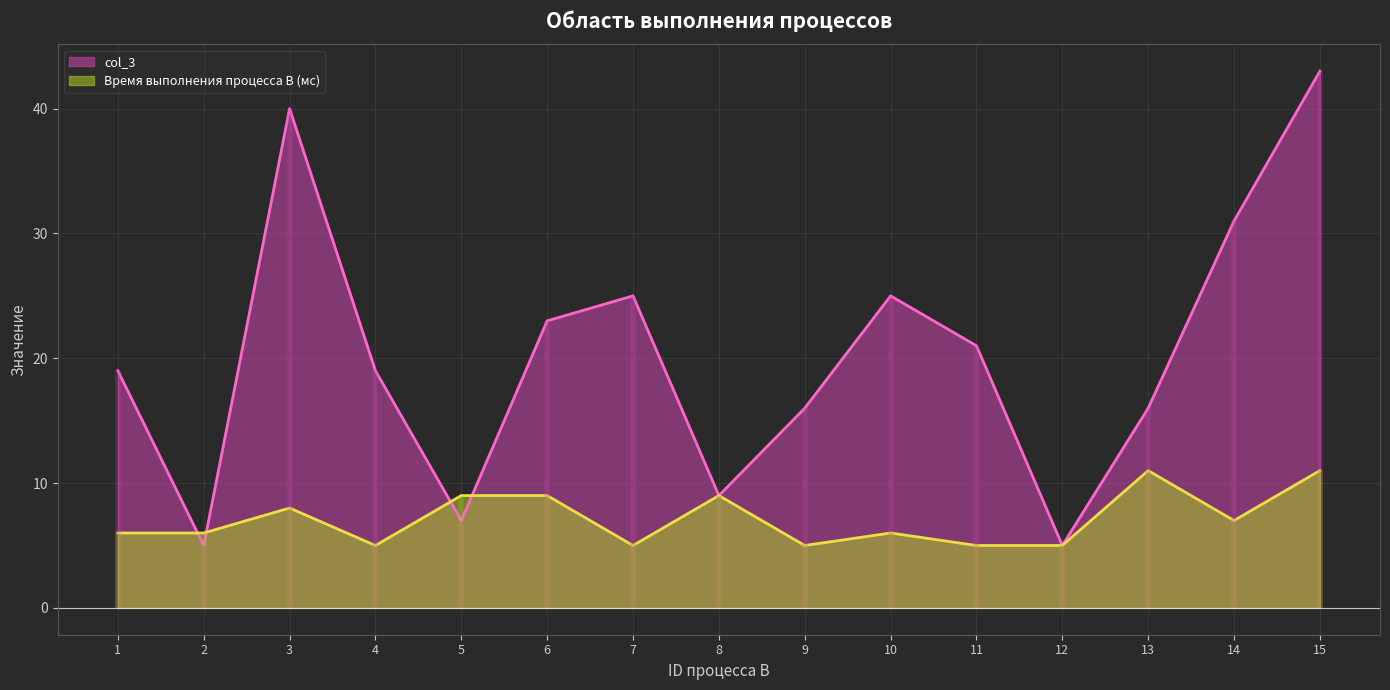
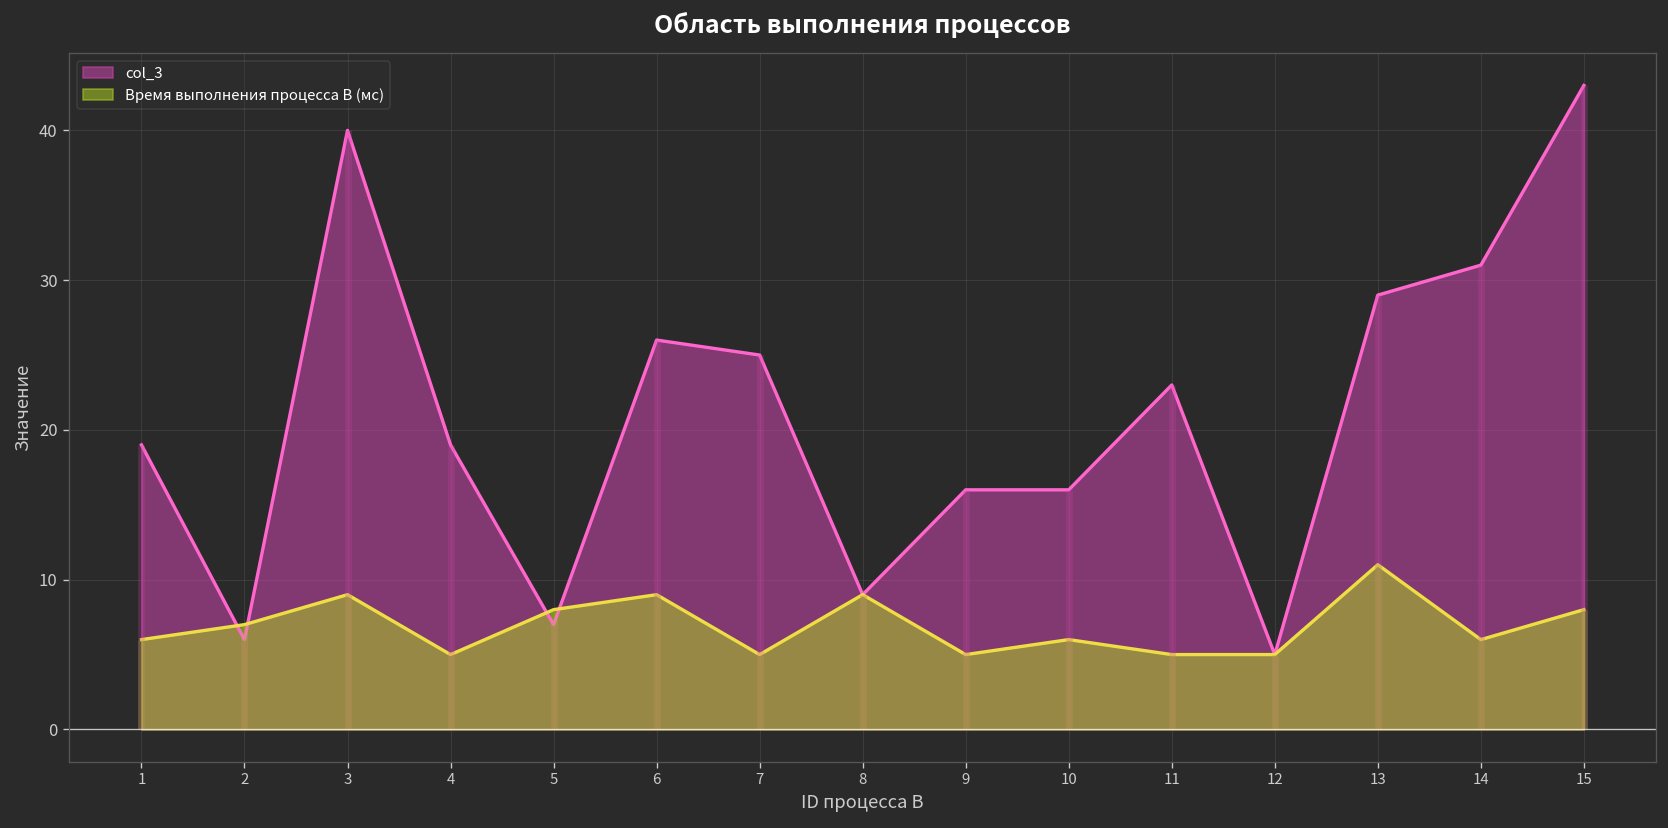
col_3, 2: 5 -> 6
Время выполнения процесса B (мс), 2: 6 -> 7
Время выполнения процесса B (мс), 3: 8 -> 9
Время выполнения процесса B (мс), 5: 9 -> 8
col_3, 6: 23 -> 26
col_3, 10: 25 -> 16
col_3, 11: 21 -> 23
col_3, 13: 16 -> 29
Время выполнения процесса B (мс), 14: 7 -> 6
Время выполнения процесса B (мс), 15: 11 -> 8
